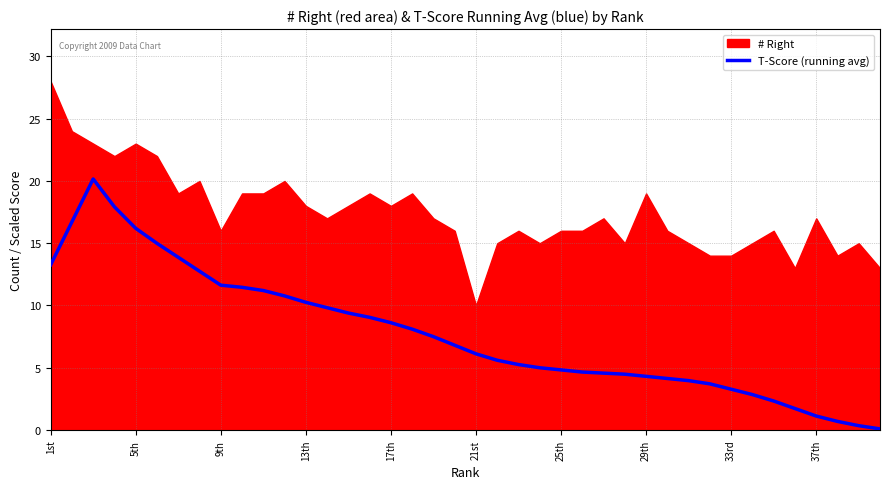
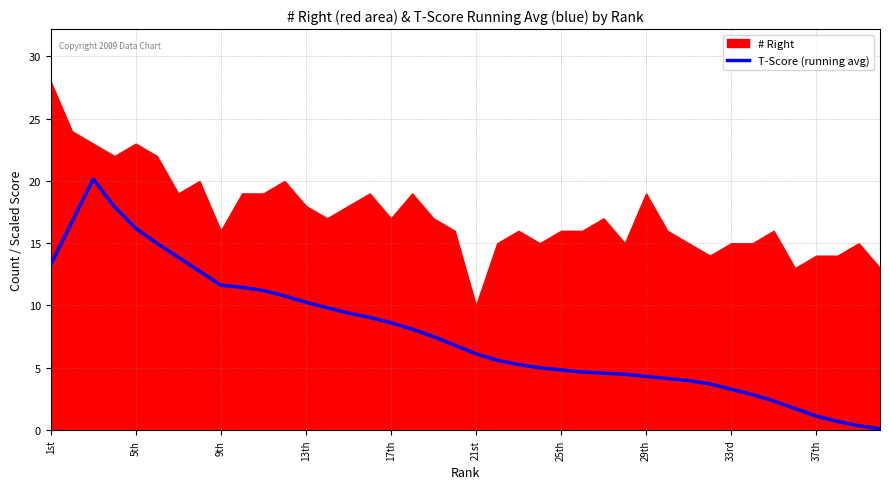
# Right, 17th: 18 -> 17
# Right, 33rd: 14 -> 15
# Right, 37th: 17 -> 14
